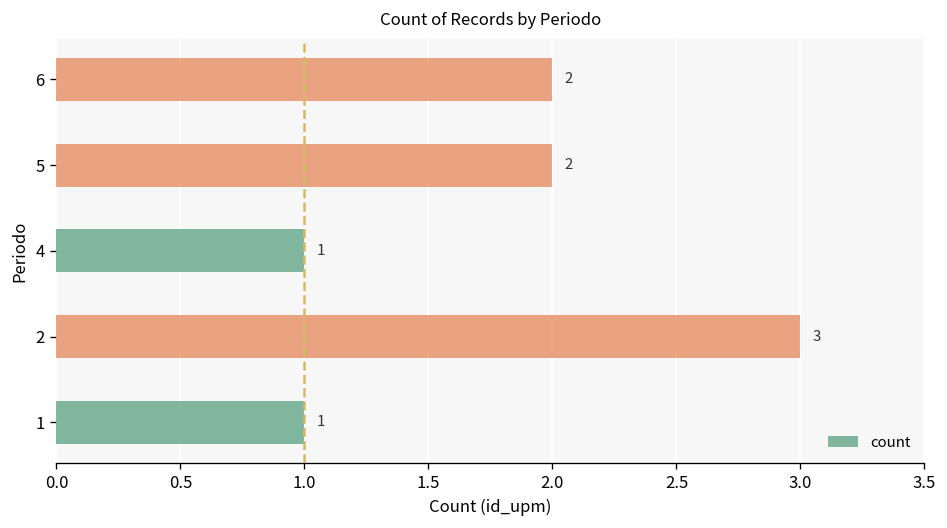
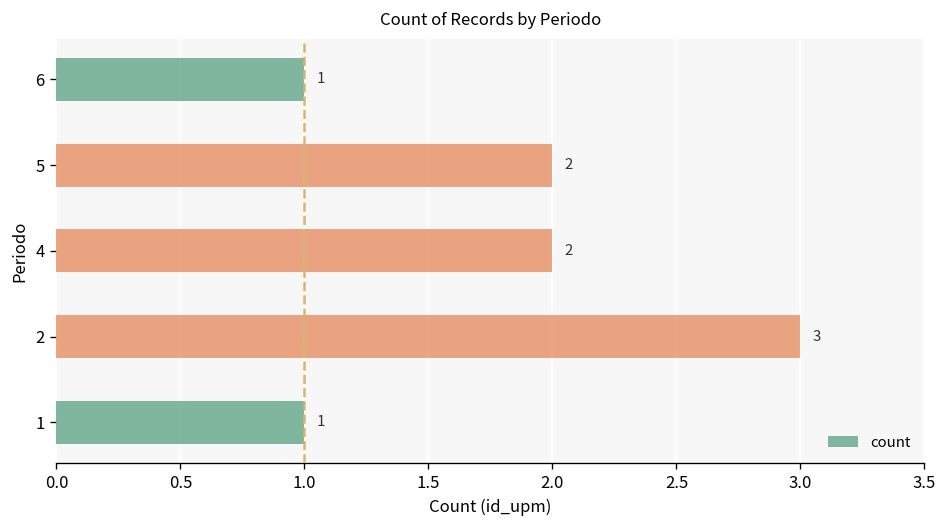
6: 2 -> 1
4: 1 -> 2
